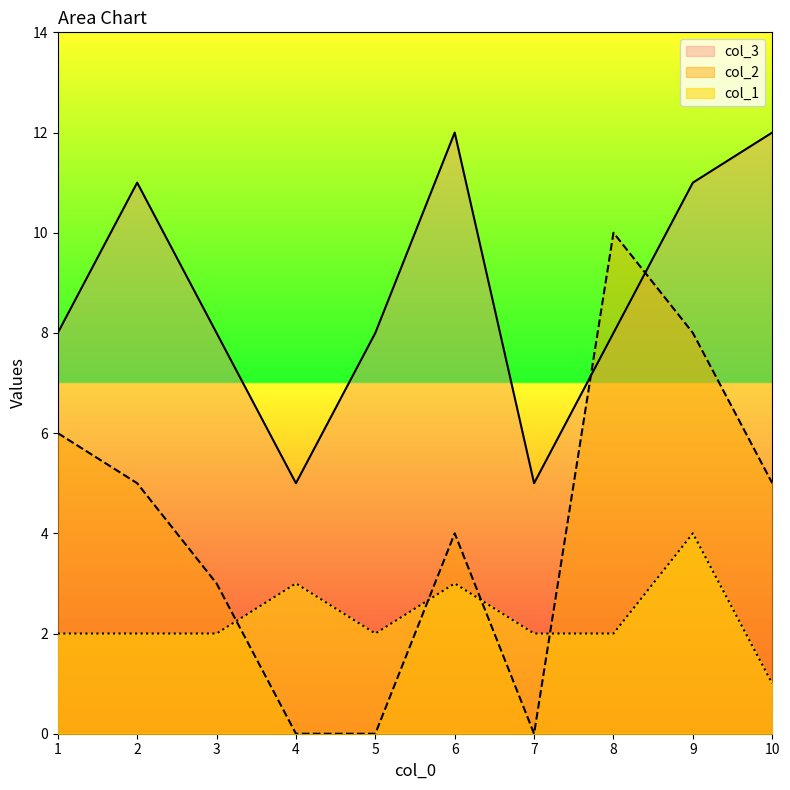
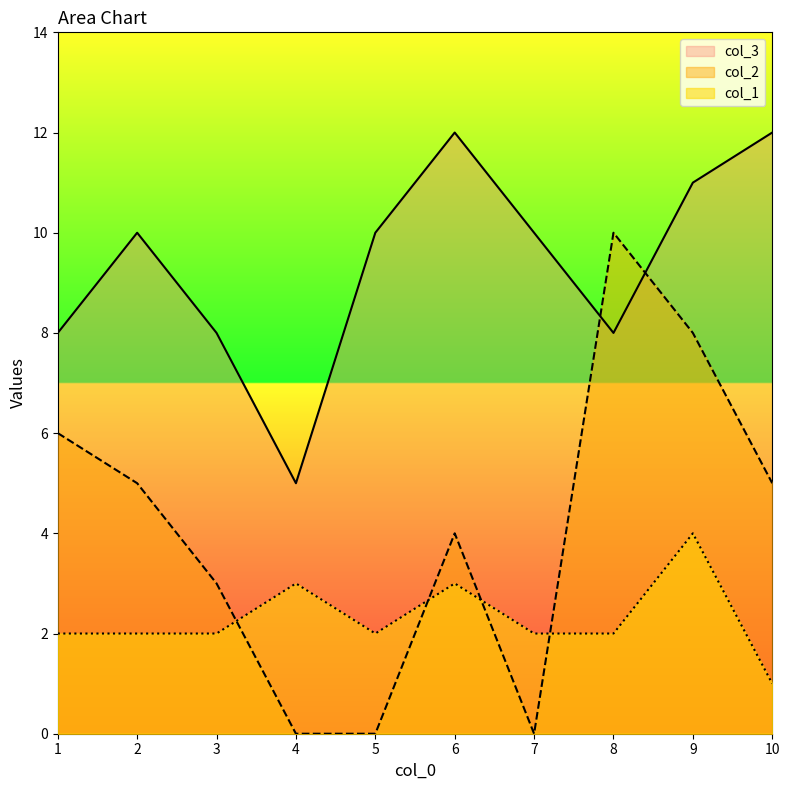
col_3, 2: 11 -> 10
col_3, 5: 8 -> 10
col_3, 7: 5 -> 10
